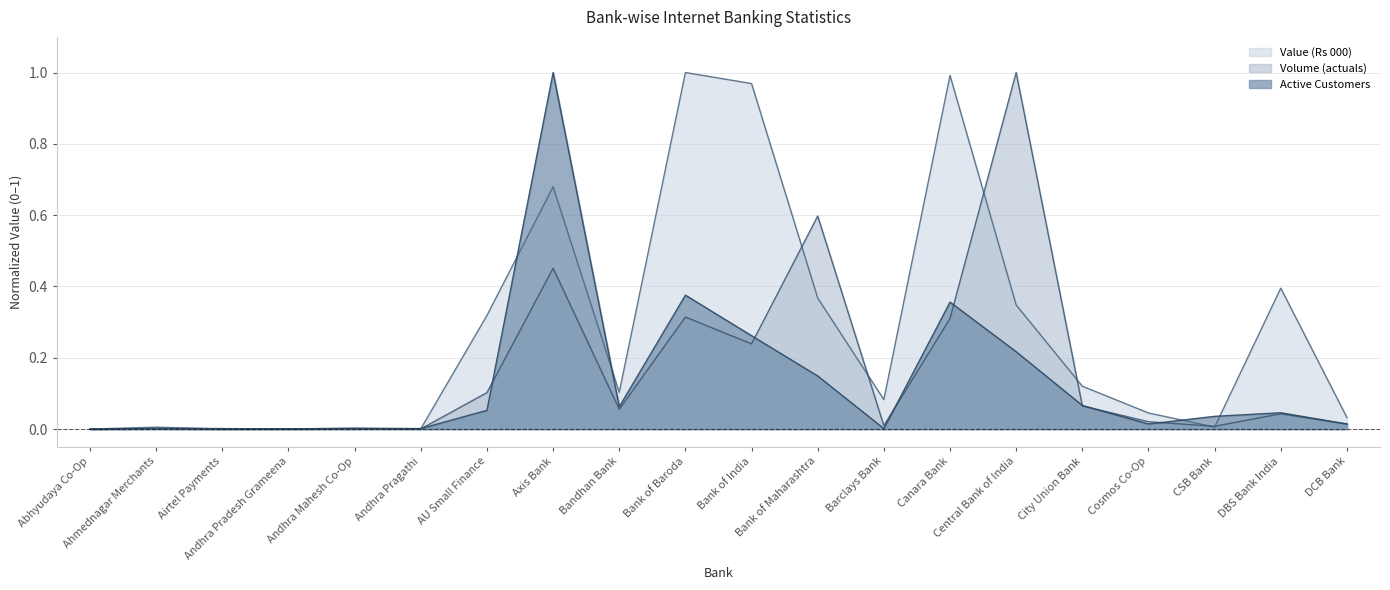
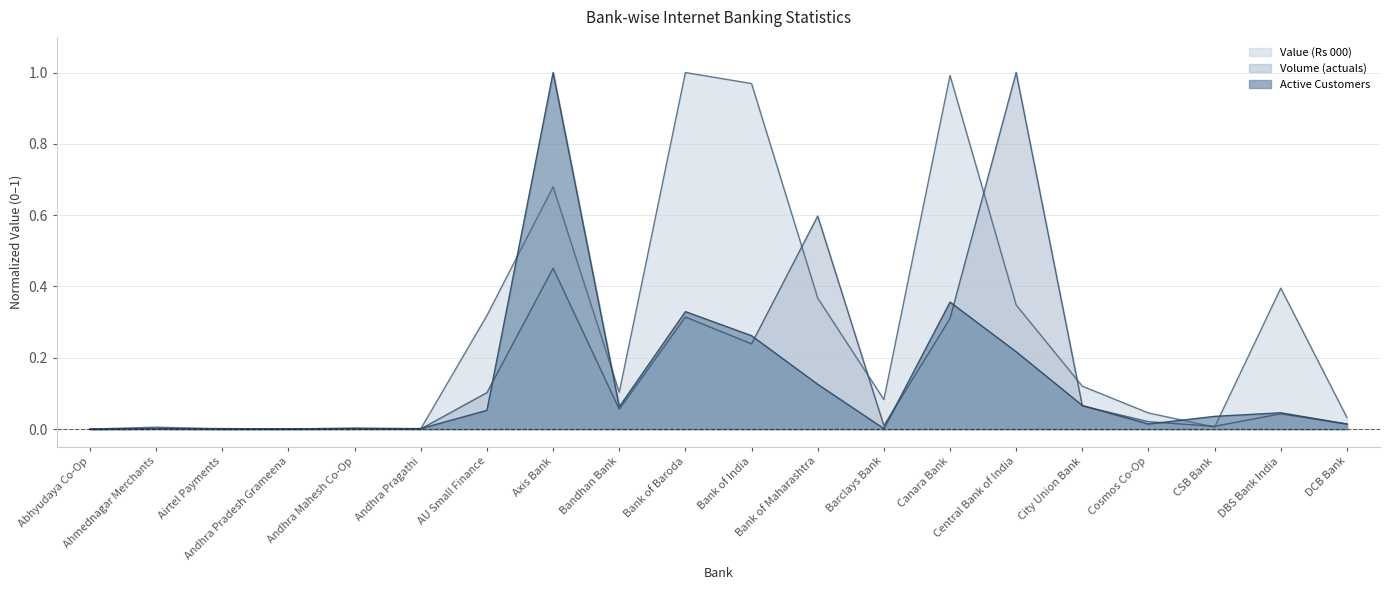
Active Customers, Bank of Baroda: 0.38 -> 0.33
Active Customers, Bank of Maharashtra: 0.15 -> 0.13
